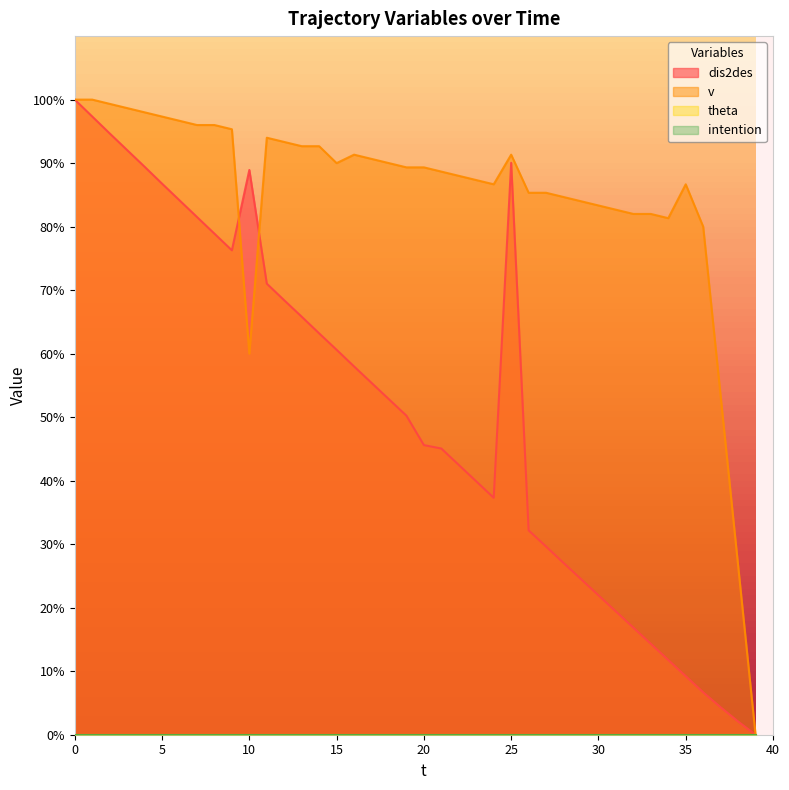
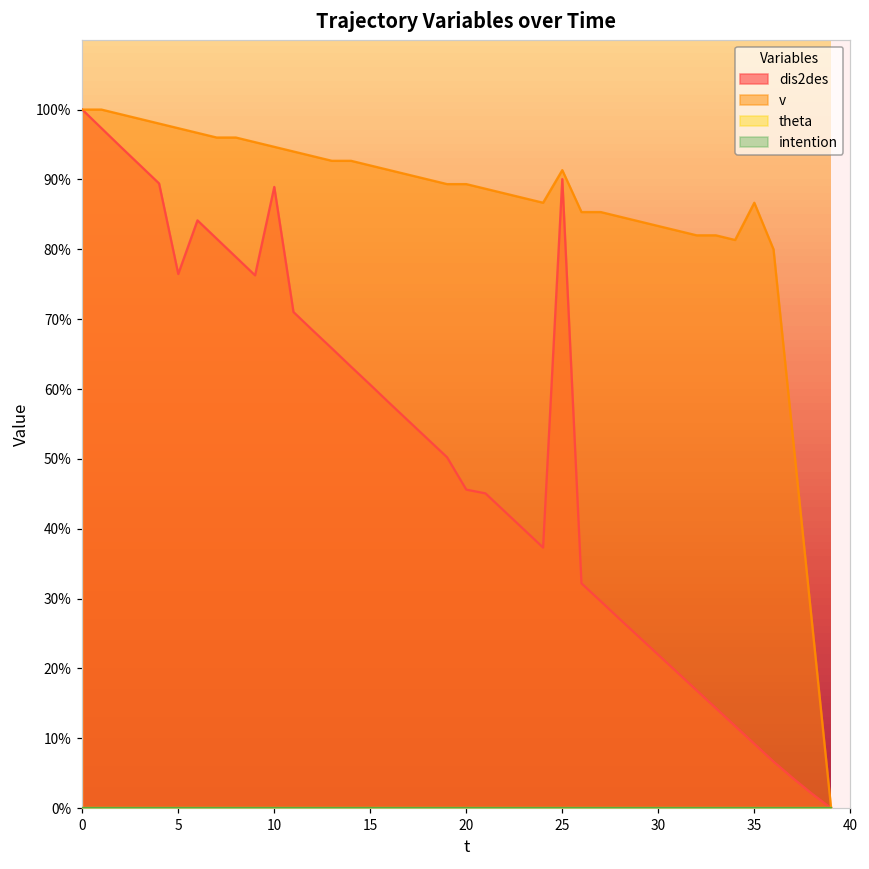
dis2des, 5: 87% -> 76%
v, 10: 60% -> 95%
v, 15: 90% -> 92%
